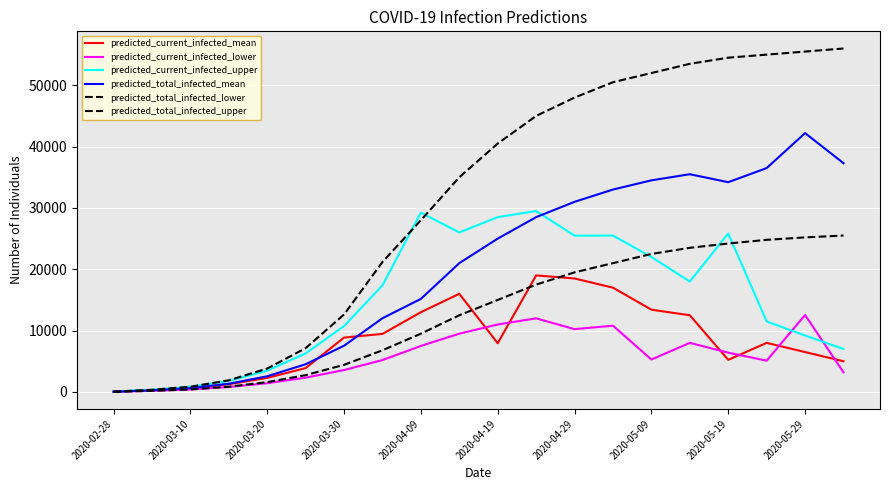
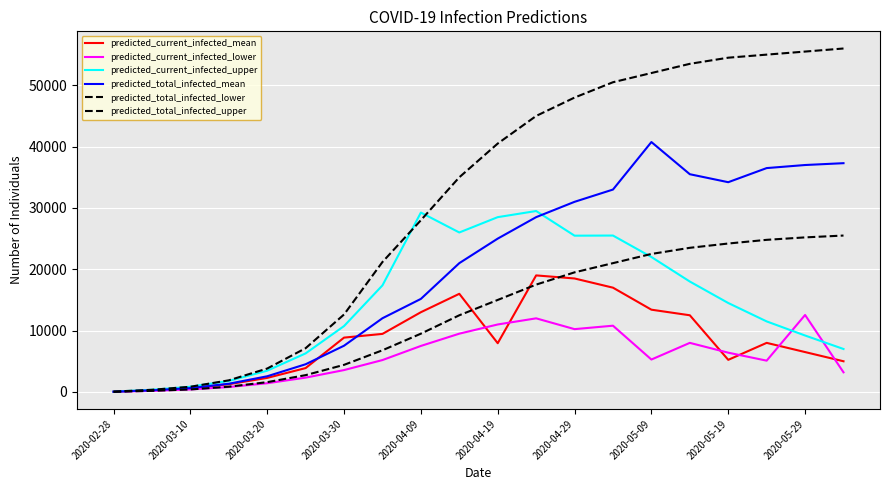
predicted_total_infected_mean, 2020-05-09: 35000 -> 41000
predicted_current_infected_upper, 2020-05-19: 26000 -> 15000
predicted_total_infected_mean, 2020-05-29: 42000 -> 37000
